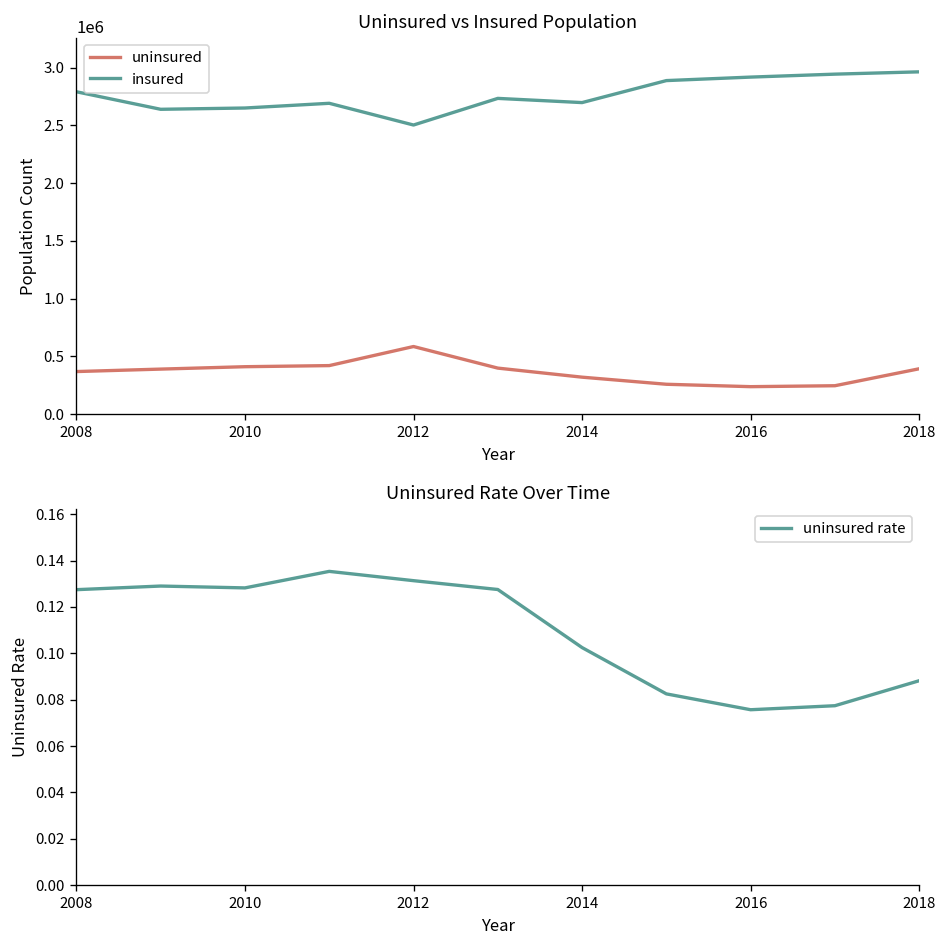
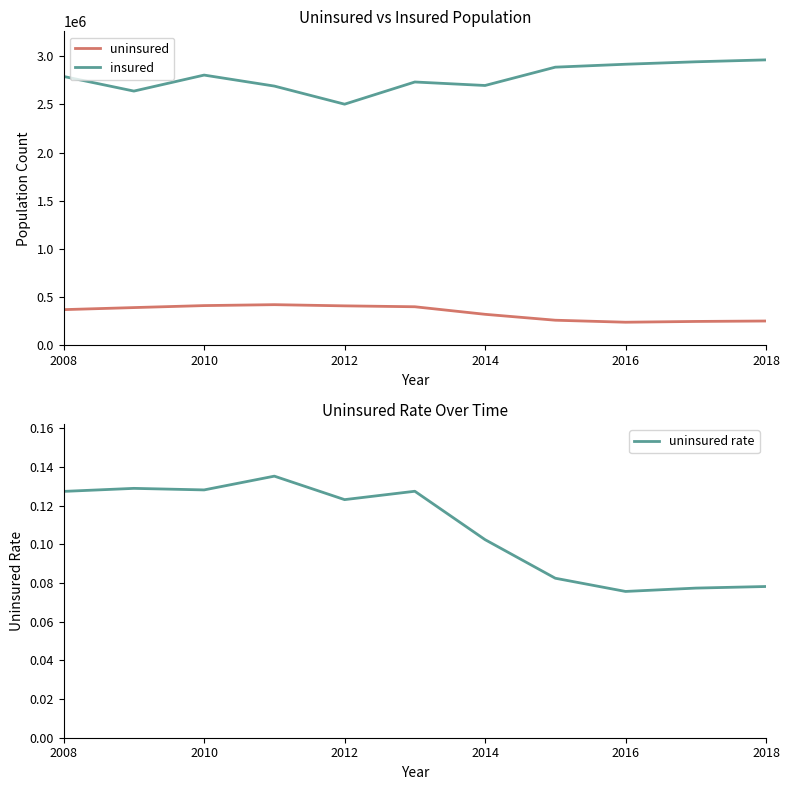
Uninsured vs Insured Population, insured, 2010: 2700000 -> 2800000
Uninsured vs Insured Population, uninsured, 2012: 600000 -> 400000
Uninsured vs Insured Population, uninsured, 2018: 400000 -> 300000
Uninsured Rate Over Time, 2012: 0.131 -> 0.123
Uninsured Rate Over Time, 2018: 0.088 -> 0.078
